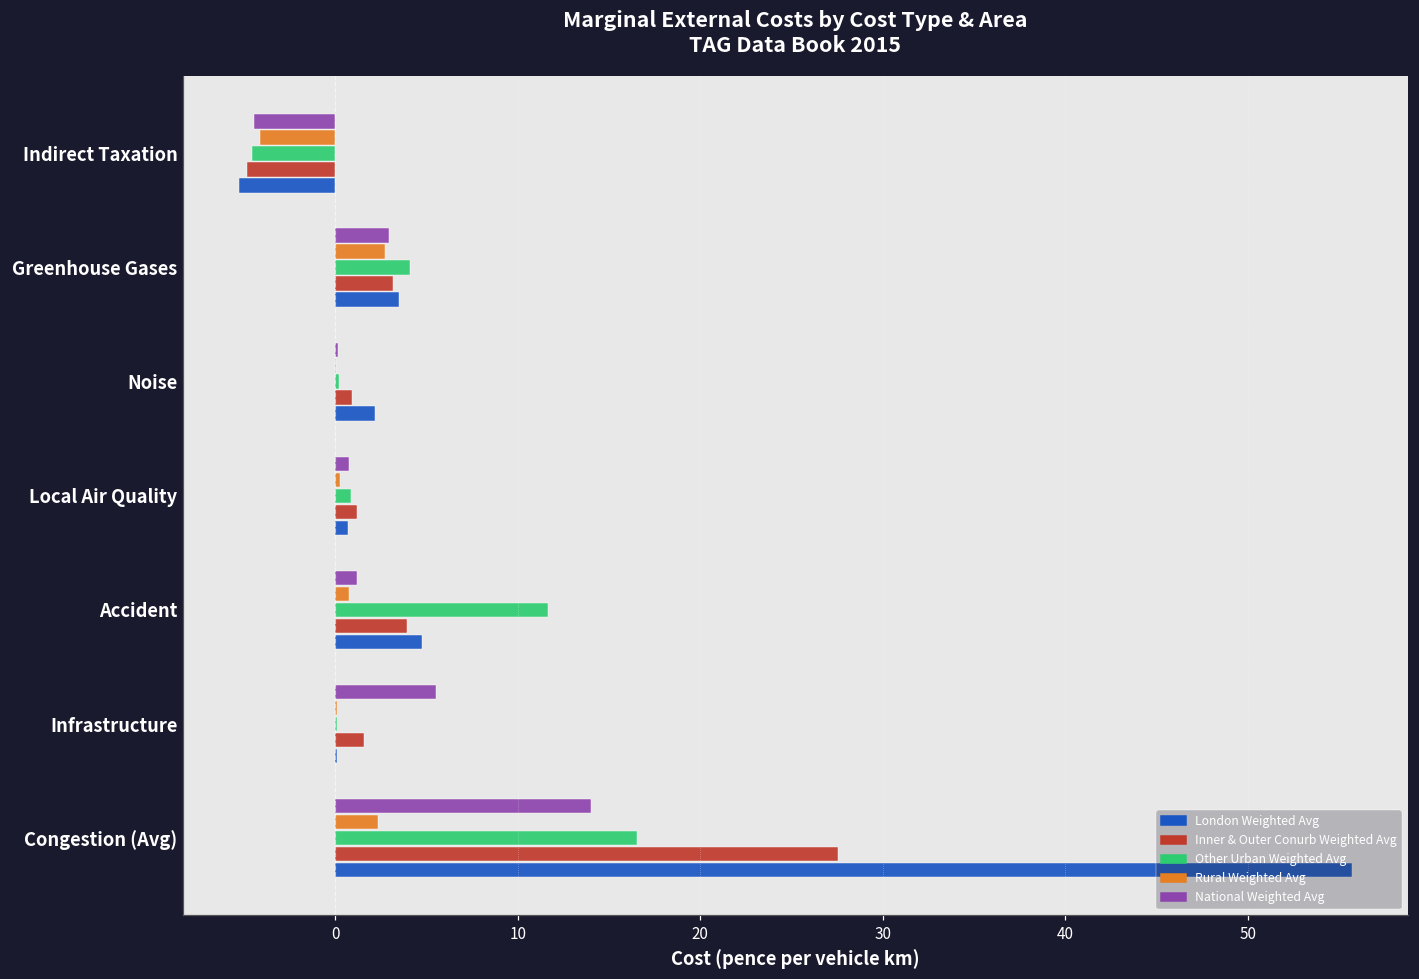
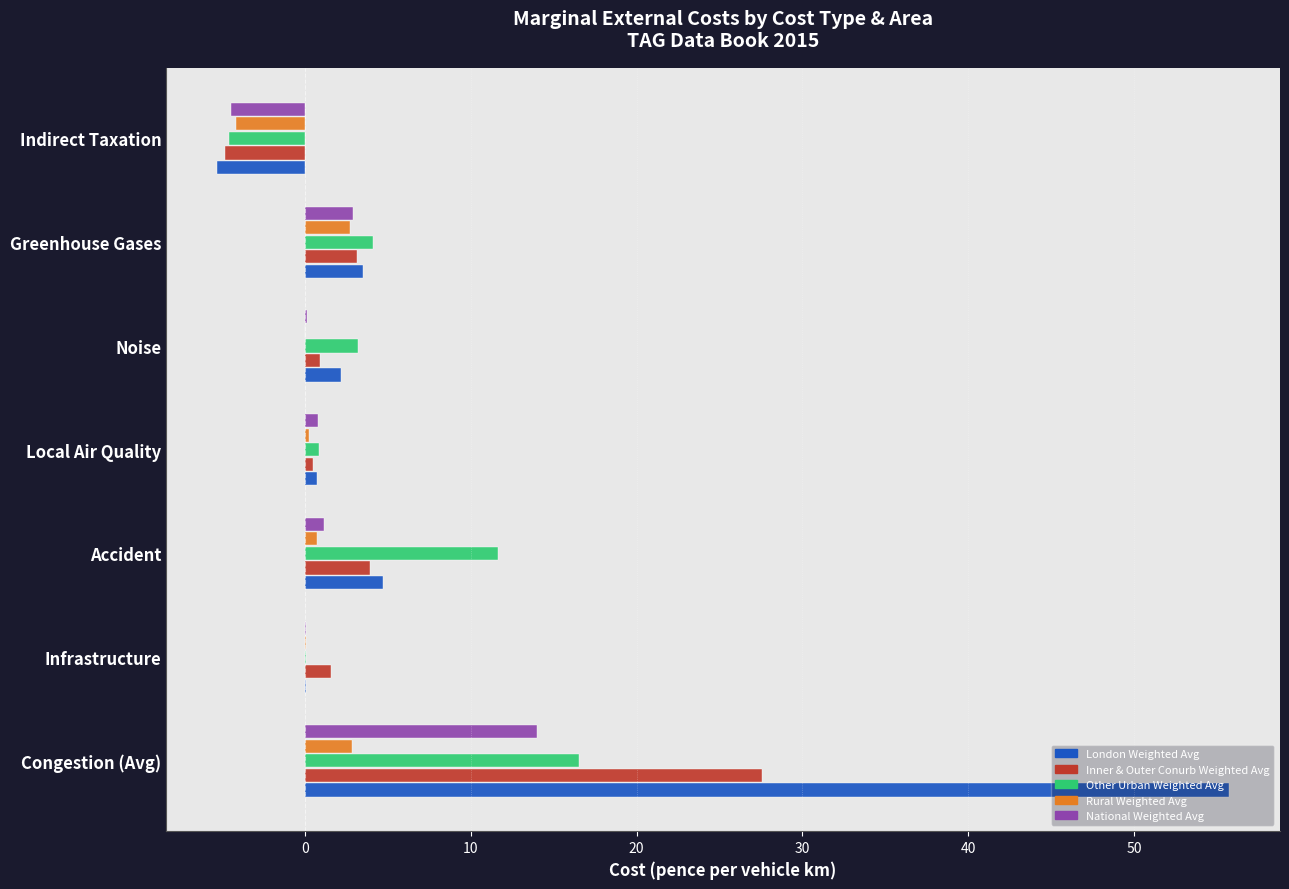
Other Urban Weighted Avg, Noise: 0.2 -> 3.2
Inner & Outer Conurb Weighted Avg, Local Air Quality: 1.2 -> 0.5
National Weighted Avg, Infrastructure: 5.5 -> 0.1
Rural Weighted Avg, Congestion (Avg): 2.4 -> 2.9
